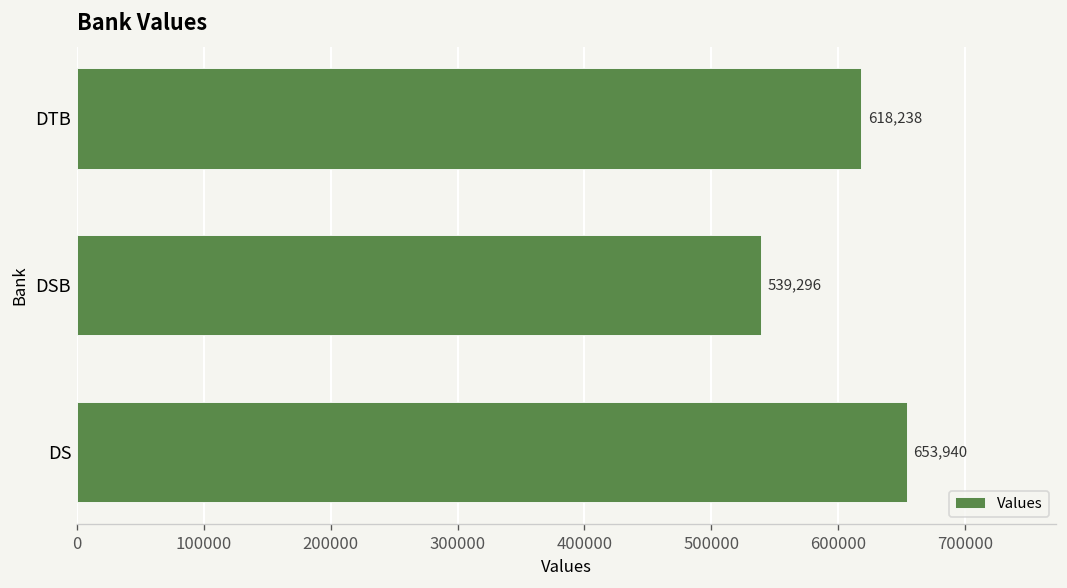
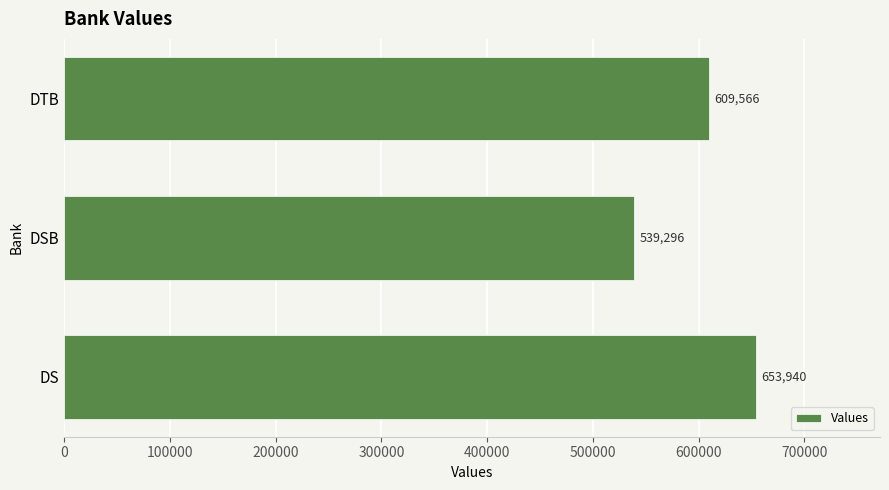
DTB: 618,238 -> 609,566
